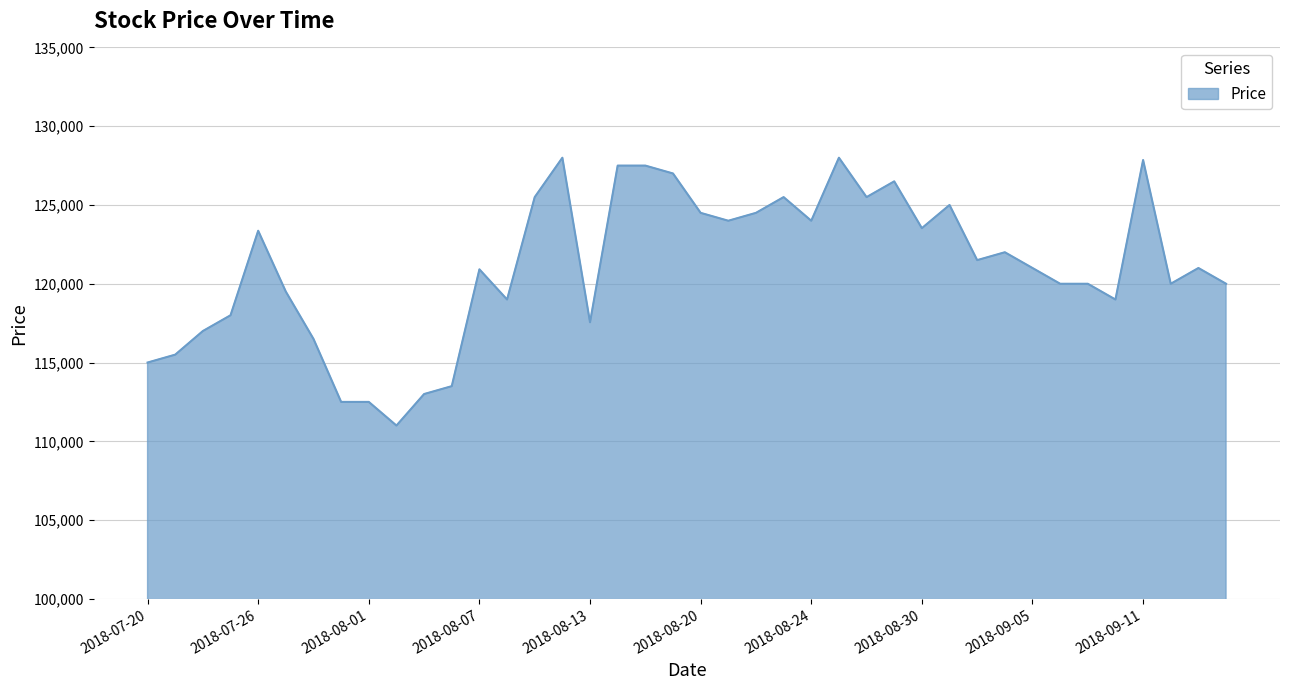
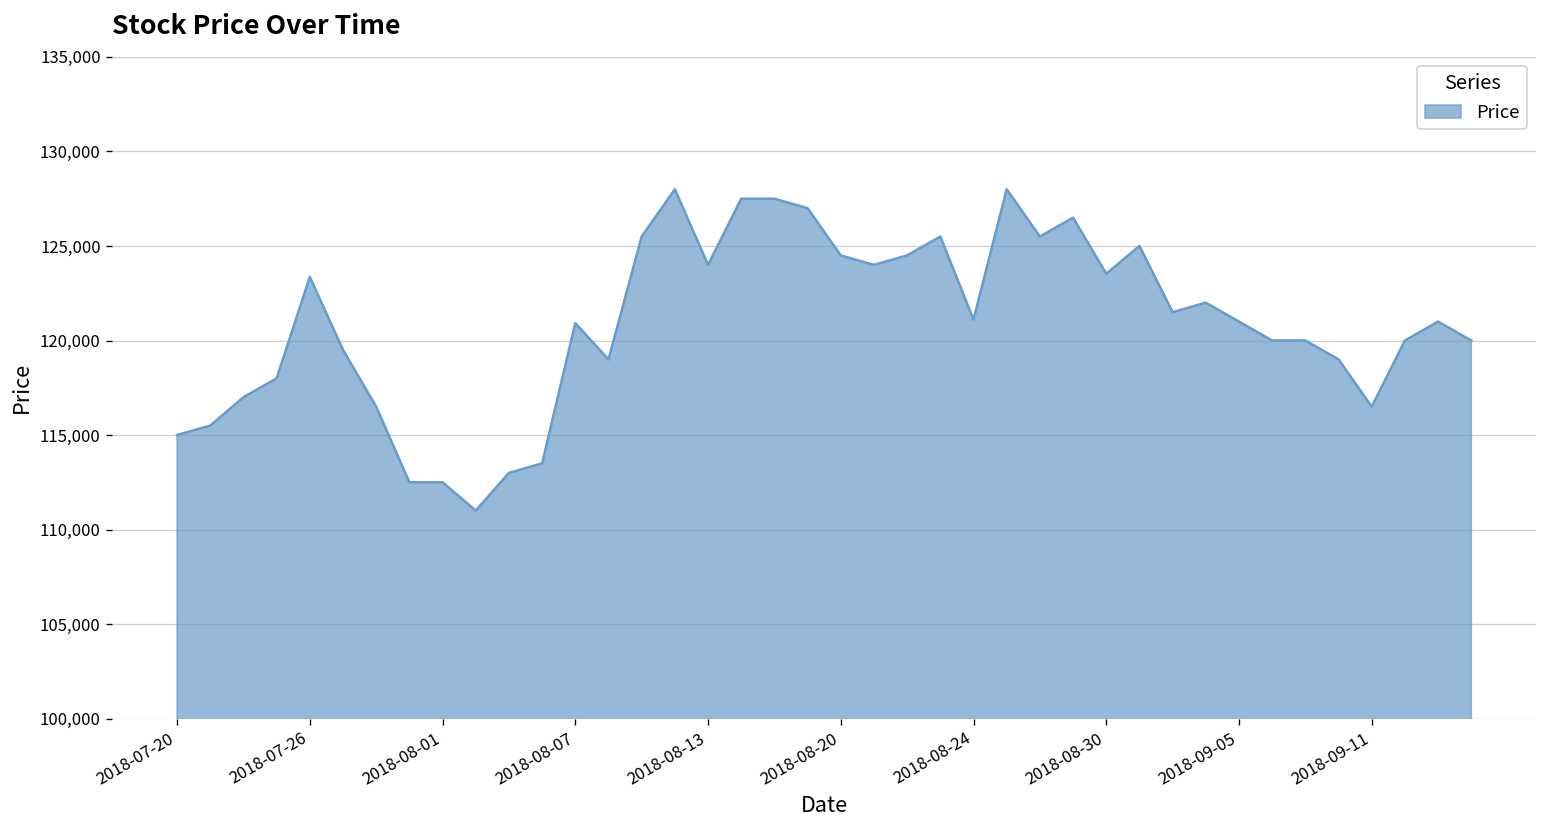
2018-08-13: 117,600 -> 124,000
2018-08-24: 124,000 -> 121,100
2018-09-11: 127,900 -> 116,500
